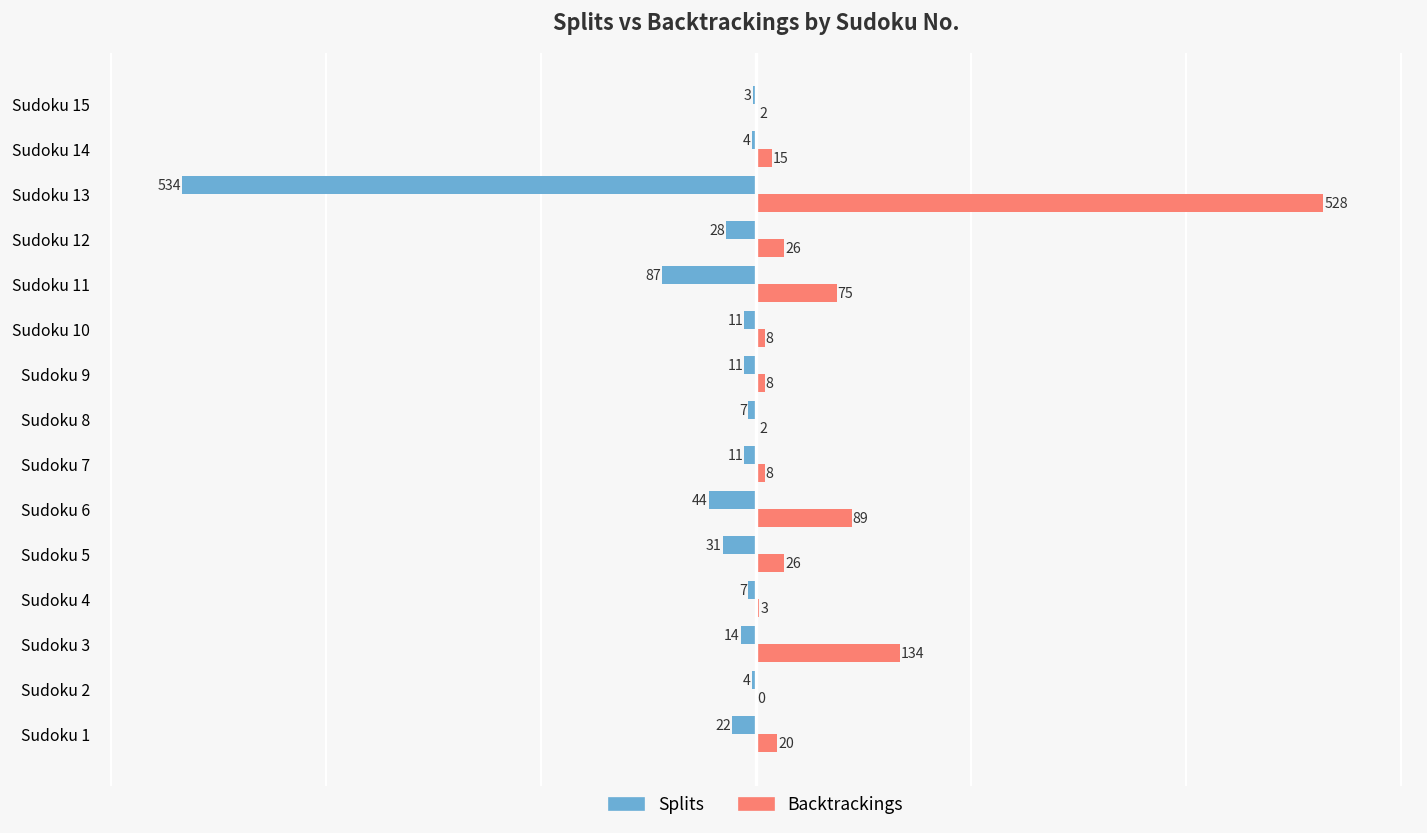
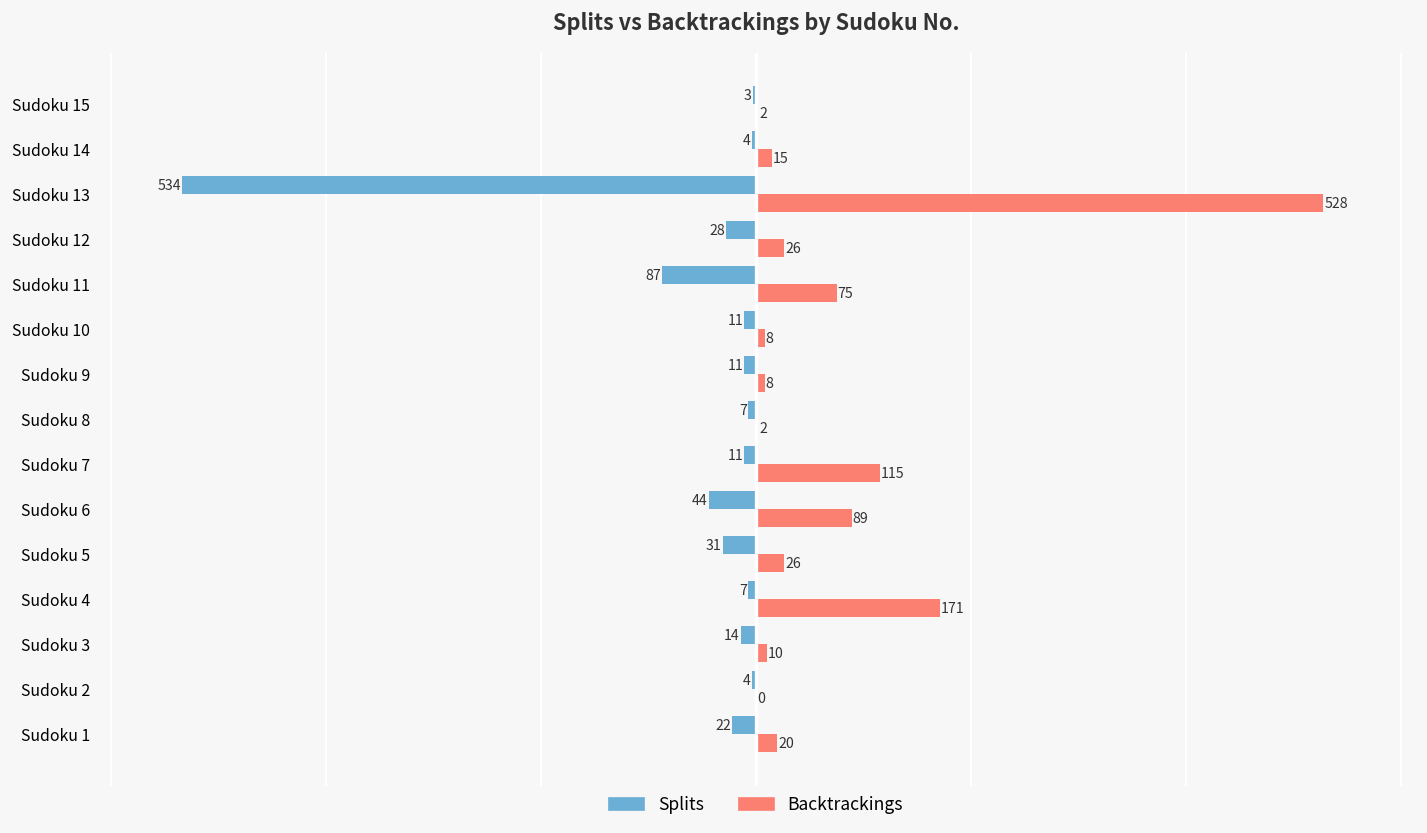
Backtrackings, Sudoku 7: 8 -> 115
Backtrackings, Sudoku 4: 3 -> 171
Backtrackings, Sudoku 3: 134 -> 10
